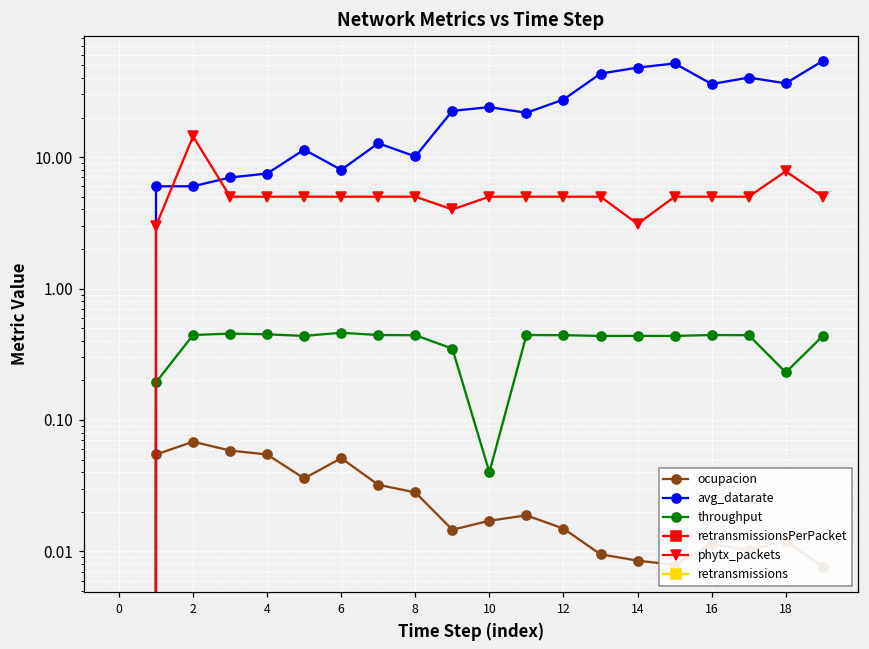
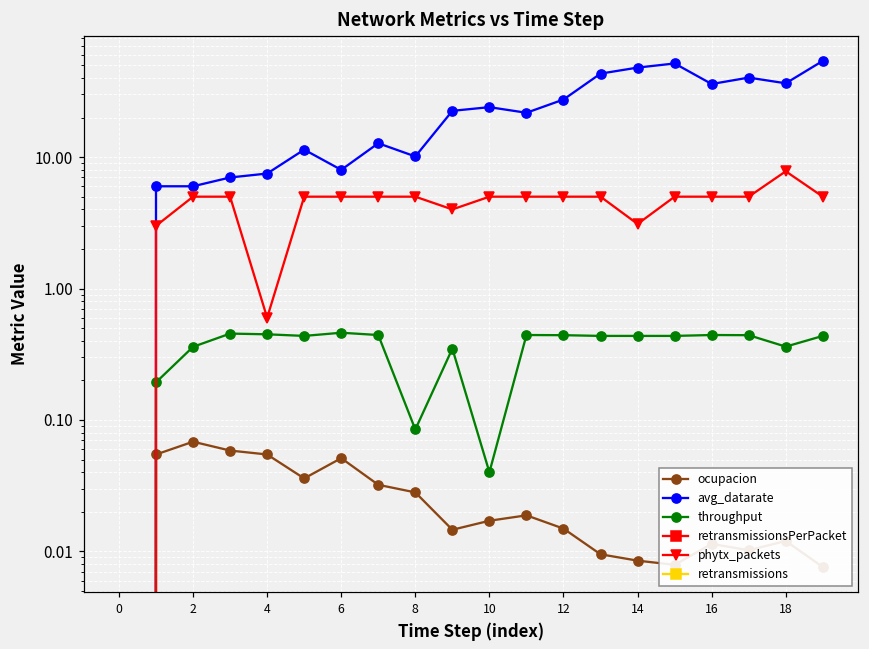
throughput, 2: 0.44 -> 0.36
phytx_packets, 2: 14 -> 5.0
phytx_packets, 4: 5.0 -> 0.6
throughput, 8: 0.44 -> 0.08
throughput, 18: 0.23 -> 0.36
